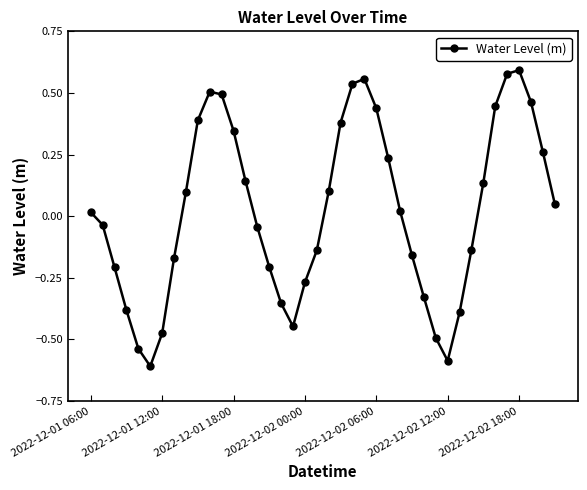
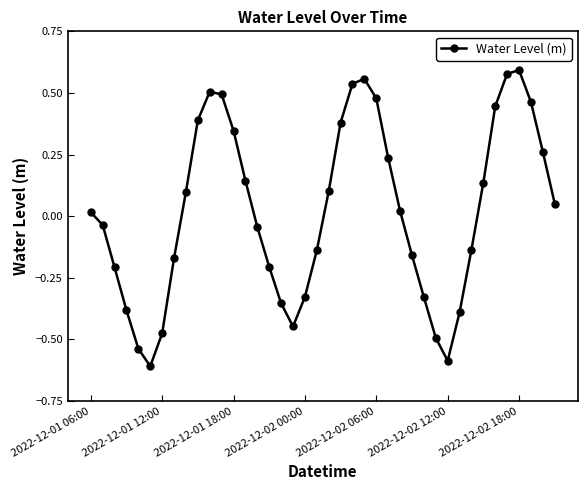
2022-12-02 00:00: -0.27 -> -0.33
2022-12-02 06:00: 0.44 -> 0.48
